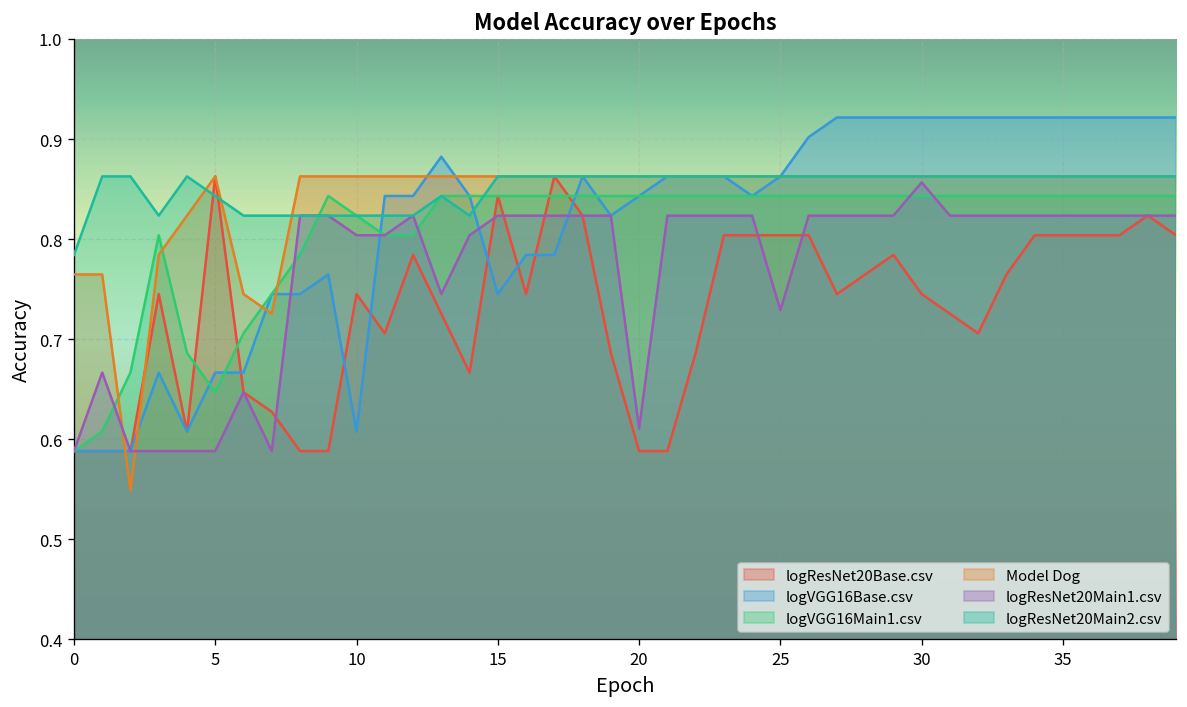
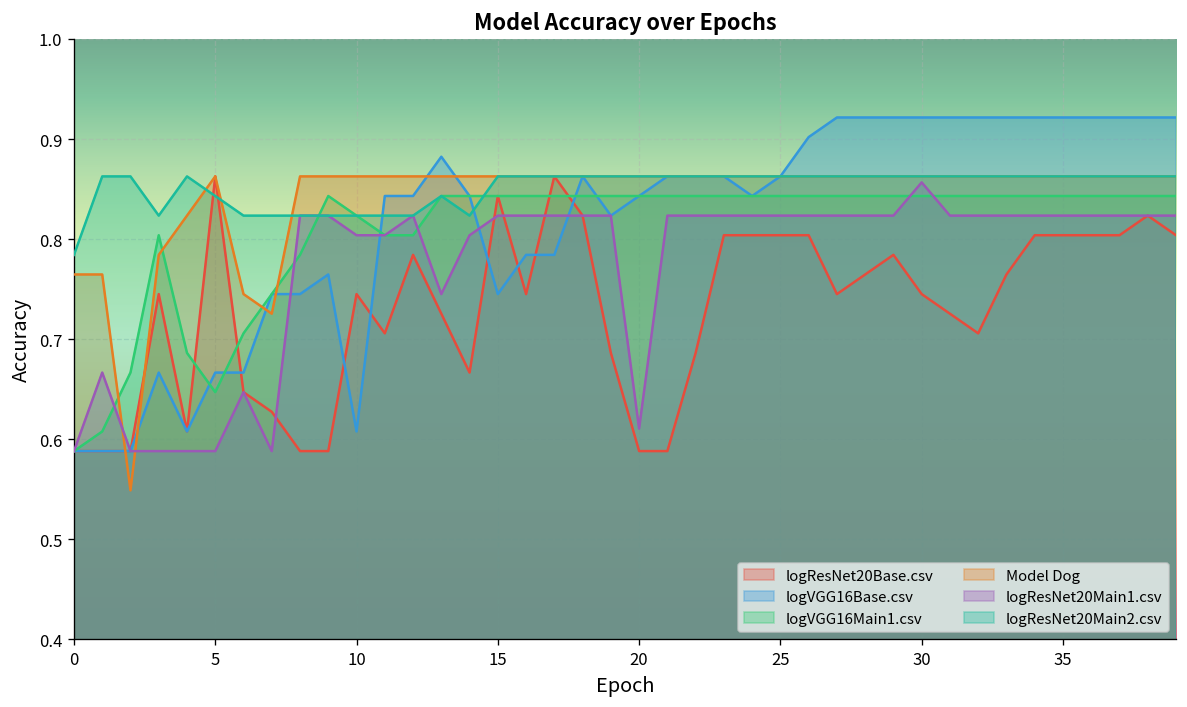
logResNet20Main1.csv, 25: 0.73 -> 0.82
